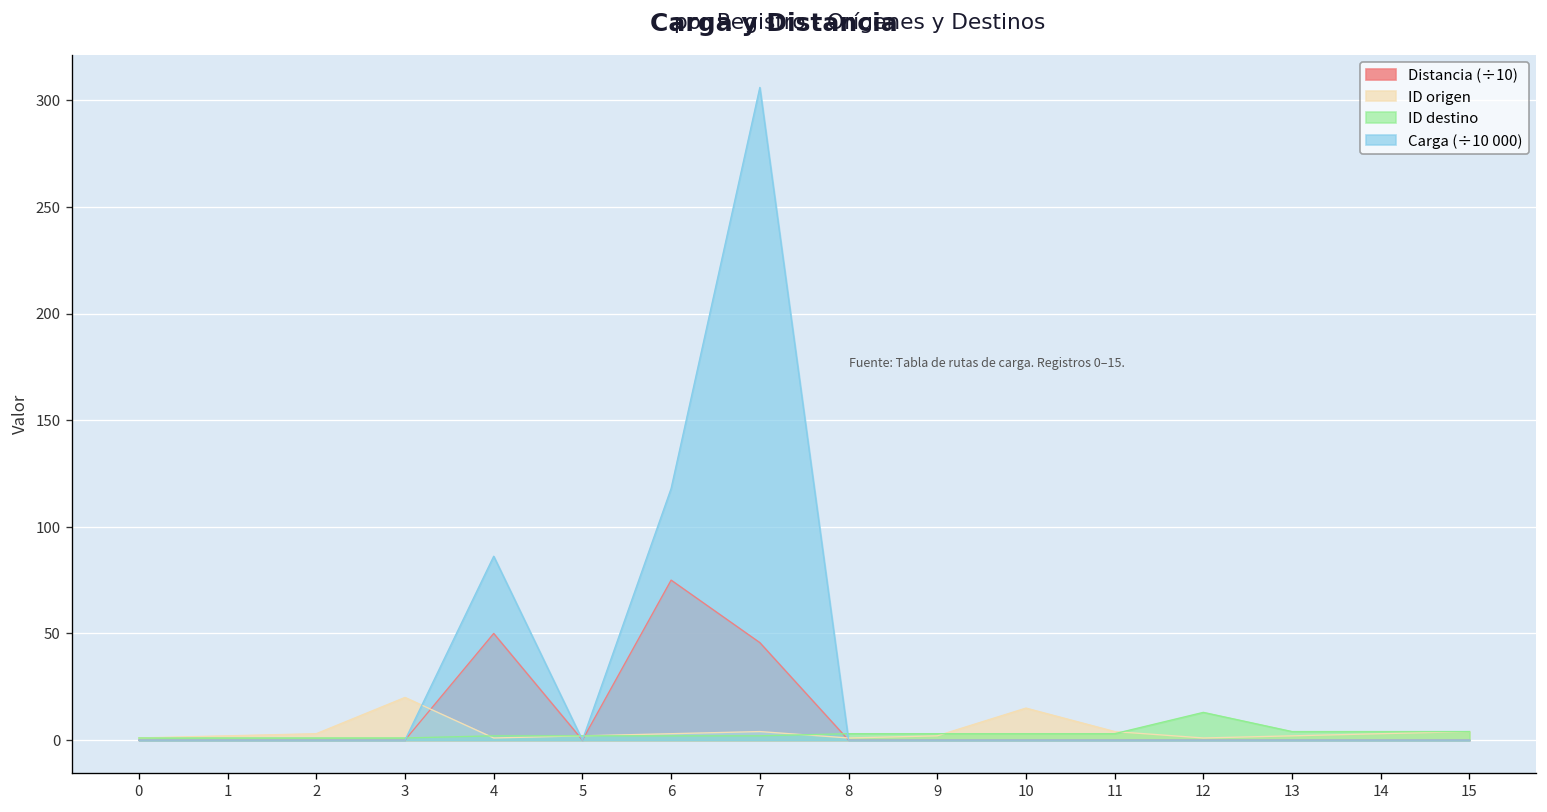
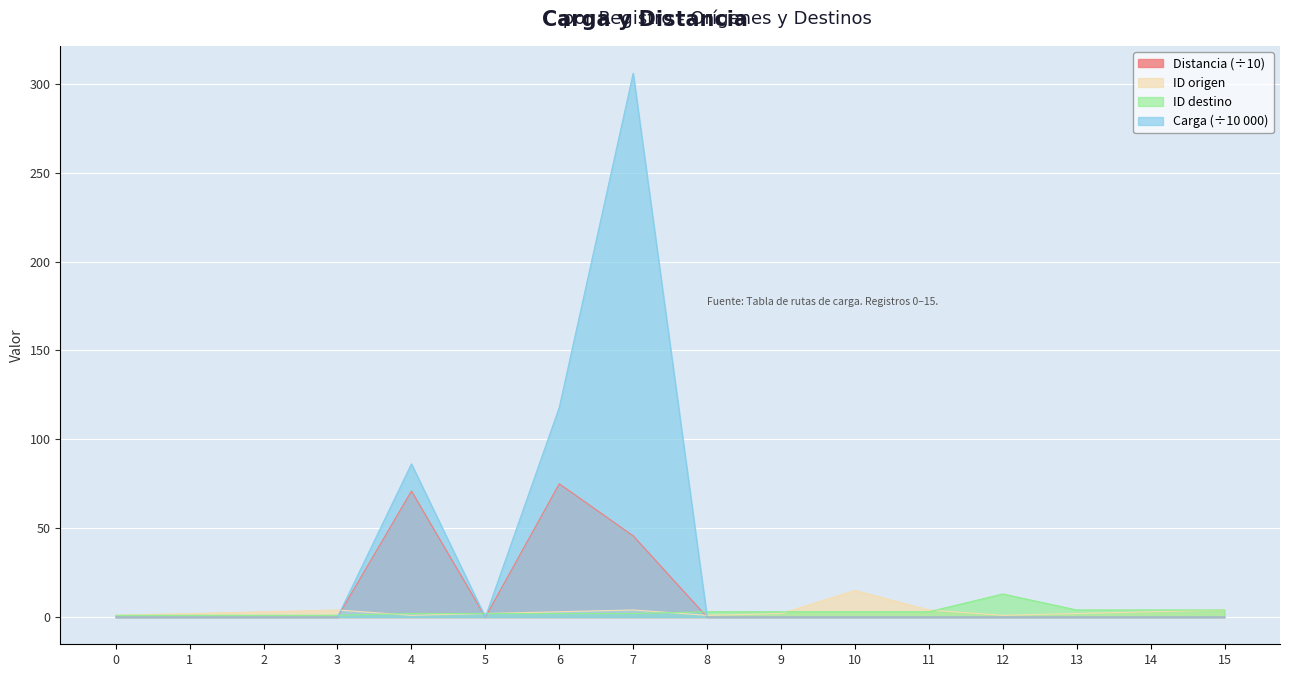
ID origen, 3: 20 -> 4
Distancia (÷10), 4: 50 -> 71
